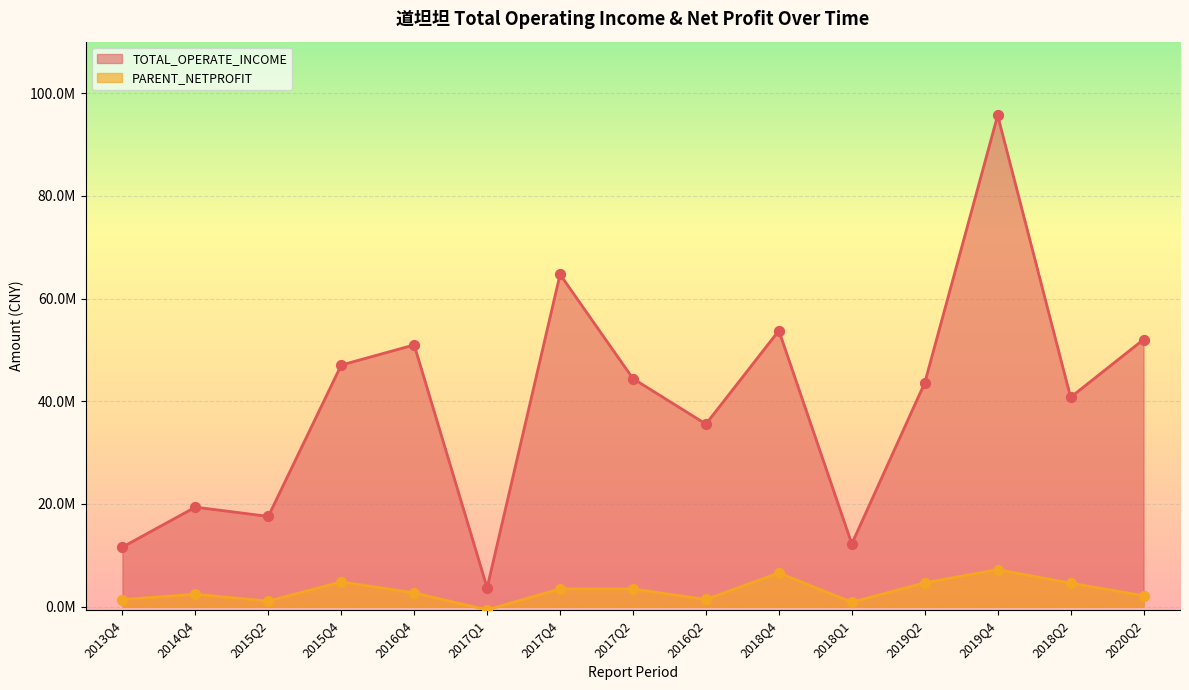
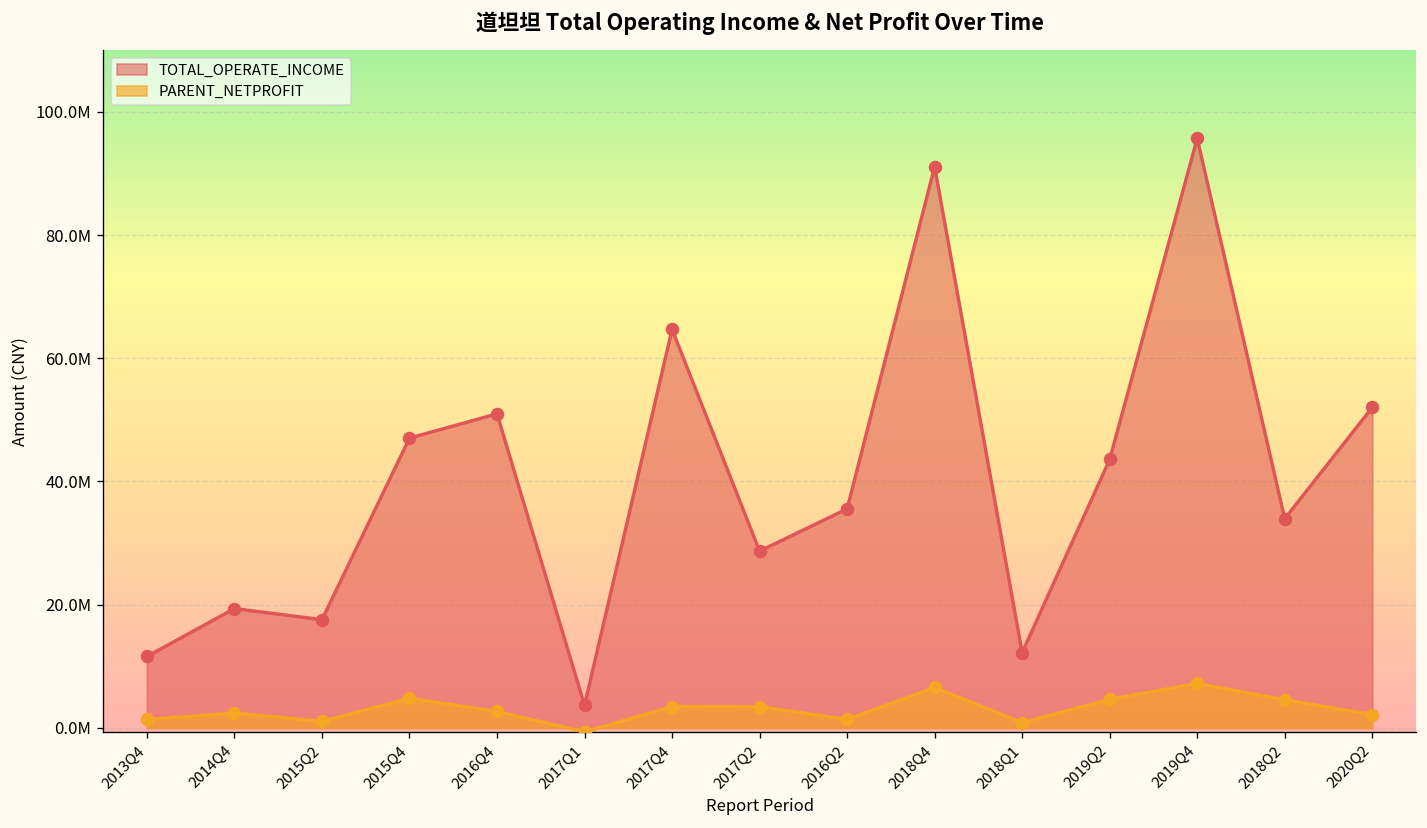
TOTAL_OPERATE_INCOME, 2017Q2: 44000000 -> 29000000
TOTAL_OPERATE_INCOME, 2018Q4: 54000000 -> 91000000
TOTAL_OPERATE_INCOME, 2018Q2: 41000000 -> 34000000
